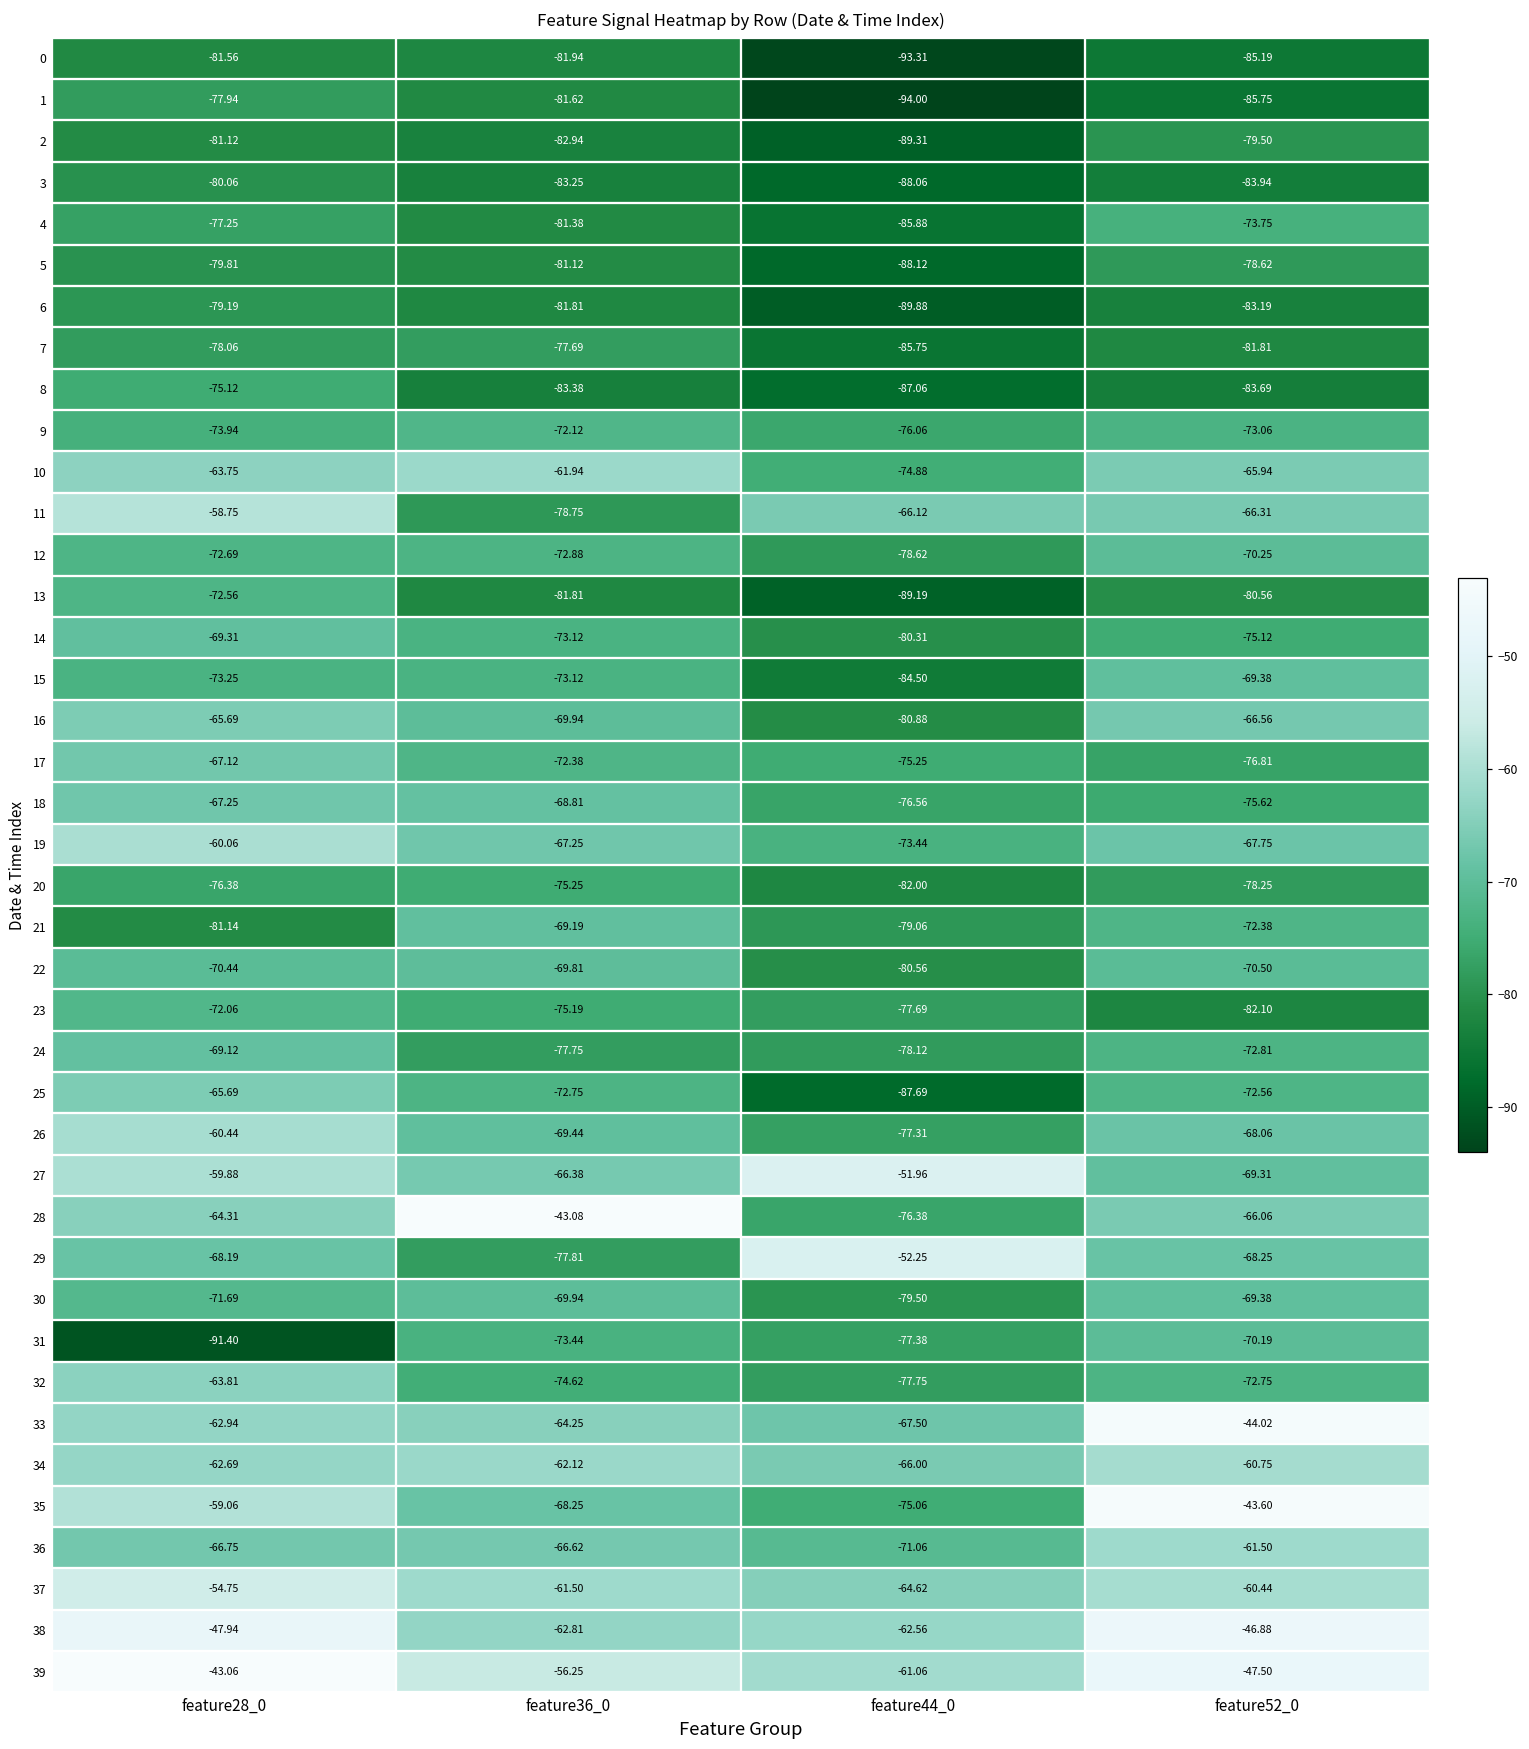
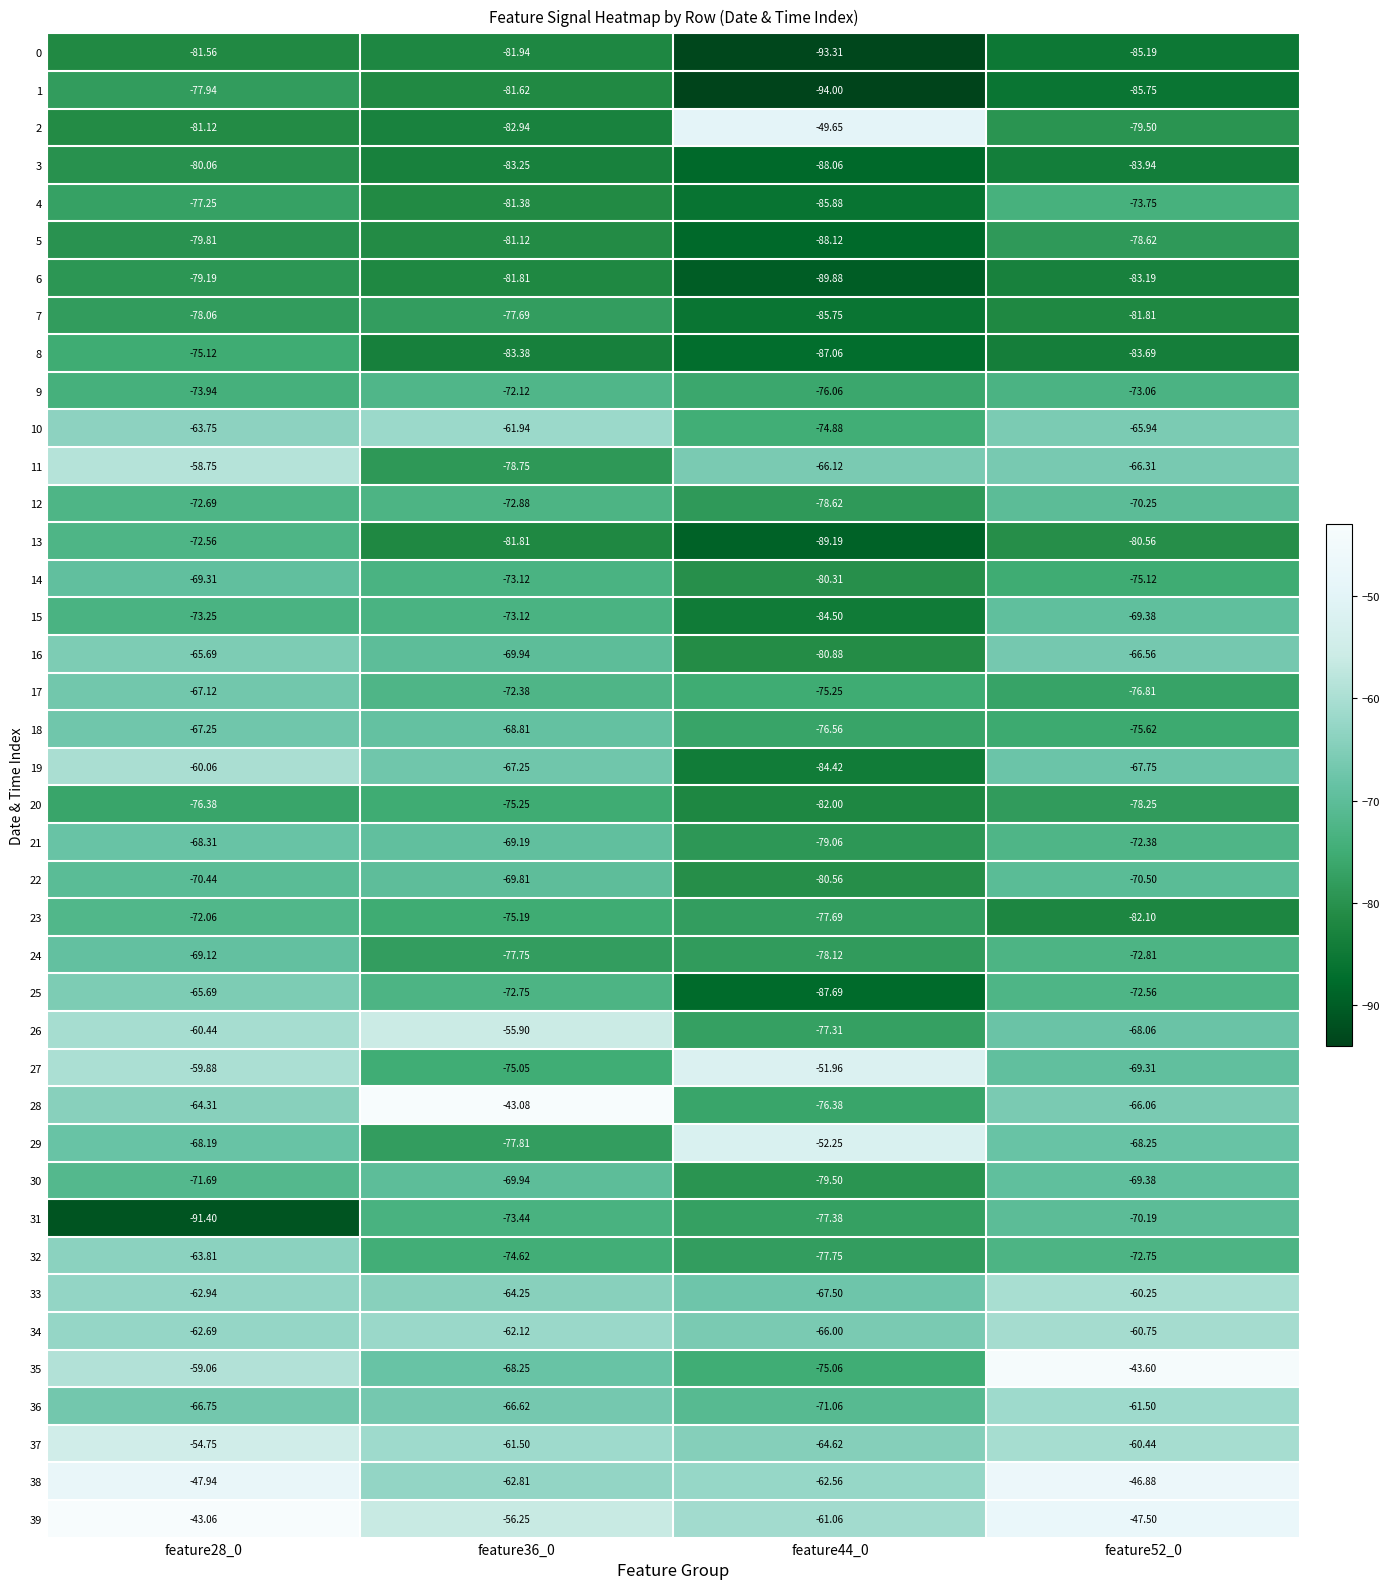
2, feature44_0: -89.31 -> -49.65
19, feature44_0: -73.44 -> -84.42
21, feature28_0: -81.14 -> -68.31
26, feature36_0: -69.44 -> -55.90
27, feature36_0: -66.38 -> -75.05
33, feature52_0: -44.02 -> -60.25
